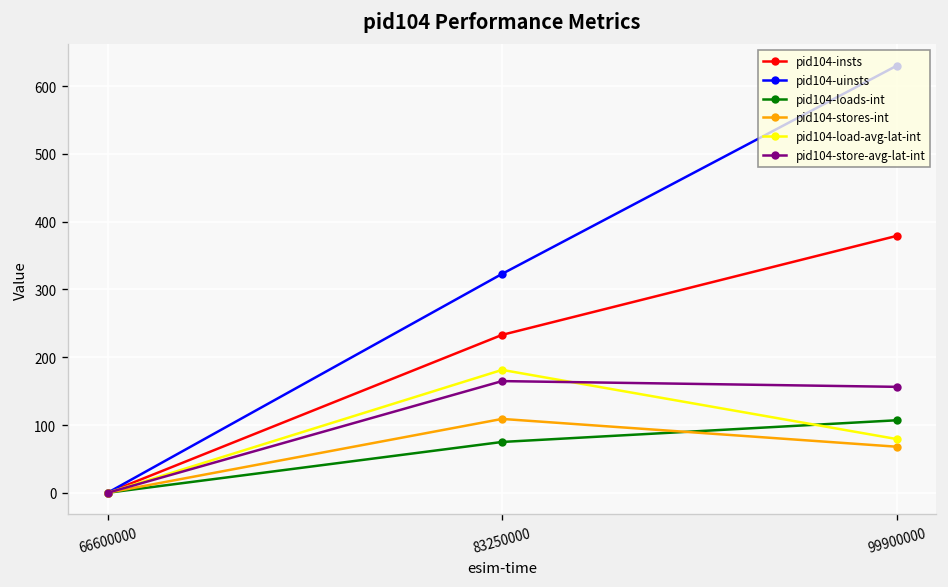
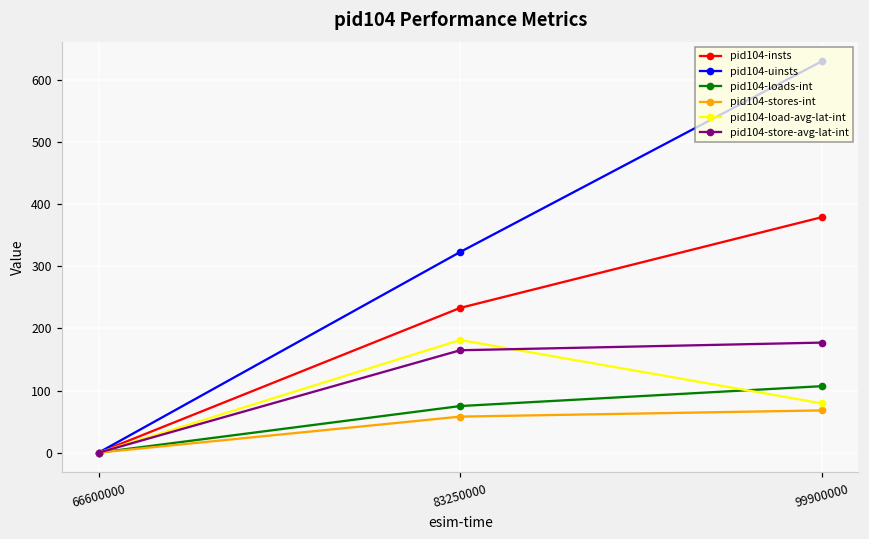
pid104-stores-int, 83250000: 110 -> 60
pid104-store-avg-lat-int, 99900000: 160 -> 180
